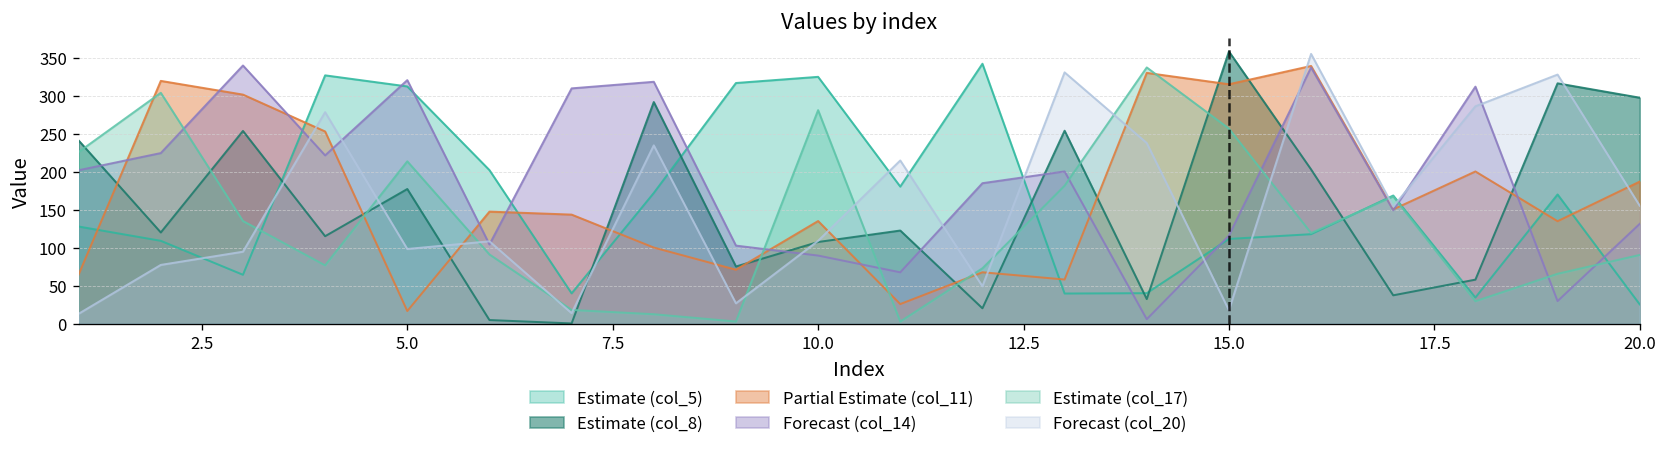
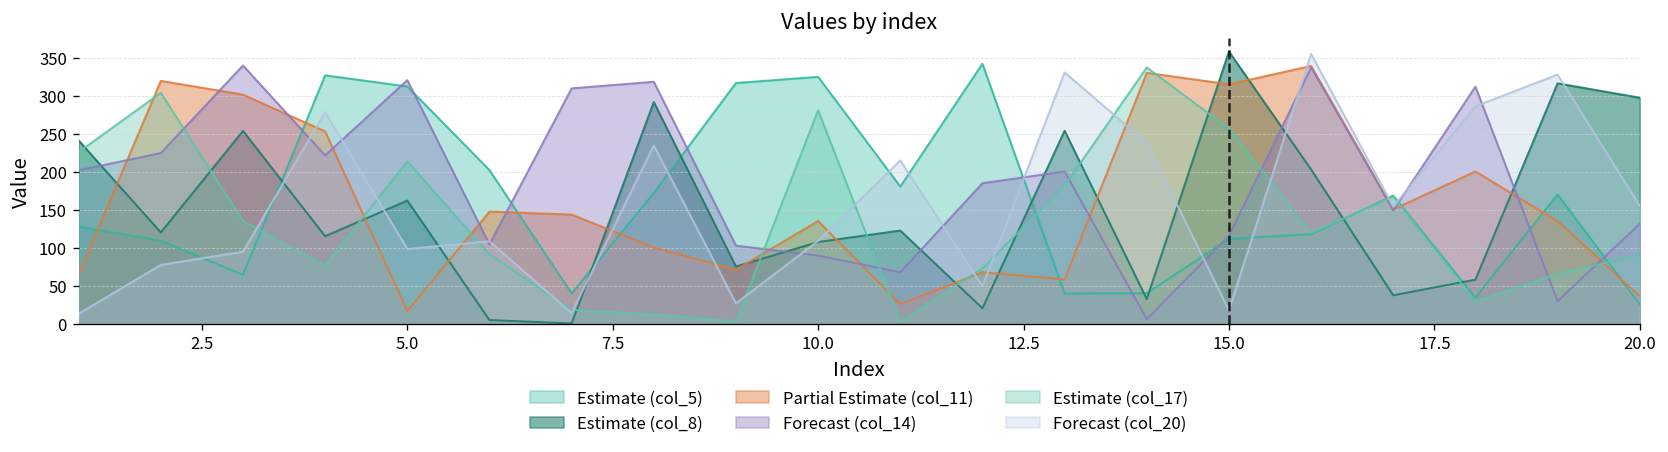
Estimate (col_8), 5.0: 180 -> 160
Partial Estimate (col_11), 20.0: 190 -> 40
